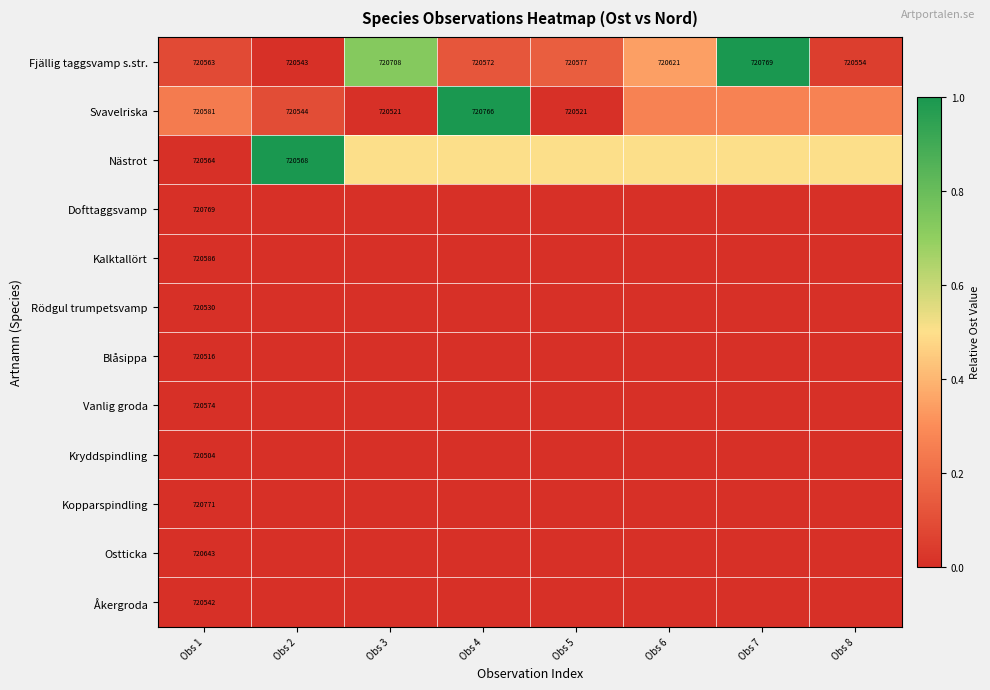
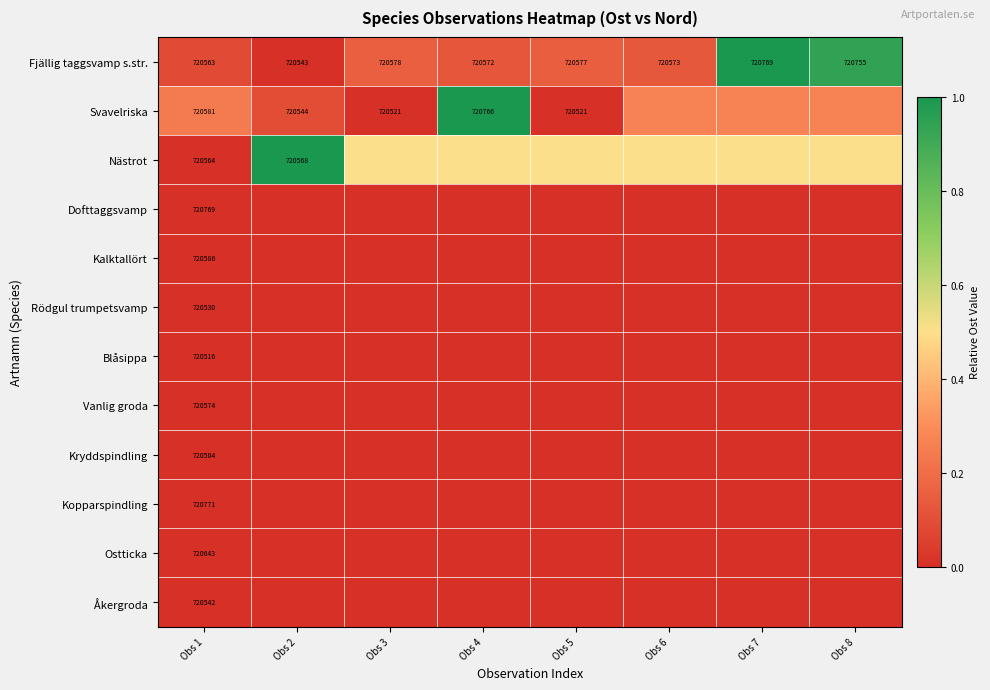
Fjällig taggsvamp s.str., Obs 3: 720708 -> 720578
Fjällig taggsvamp s.str., Obs 6: 720621 -> 720573
Fjällig taggsvamp s.str., Obs 8: 720554 -> 720755
